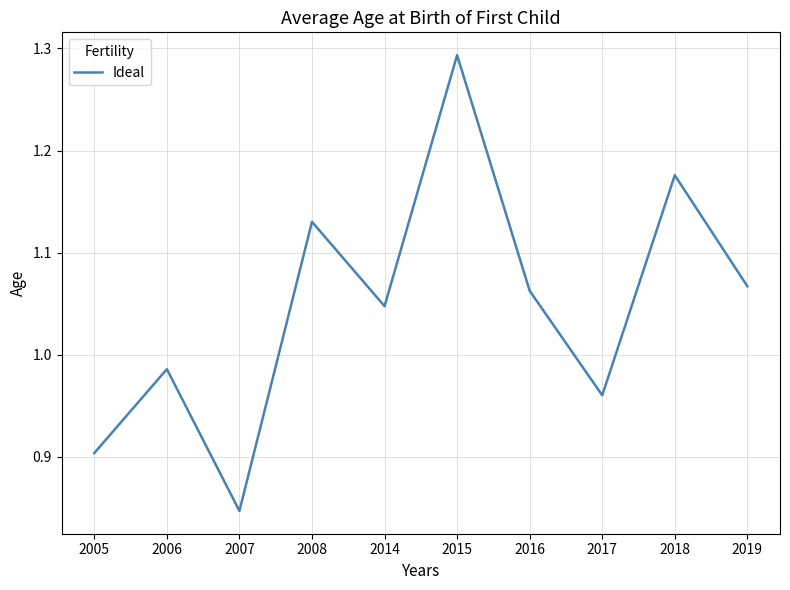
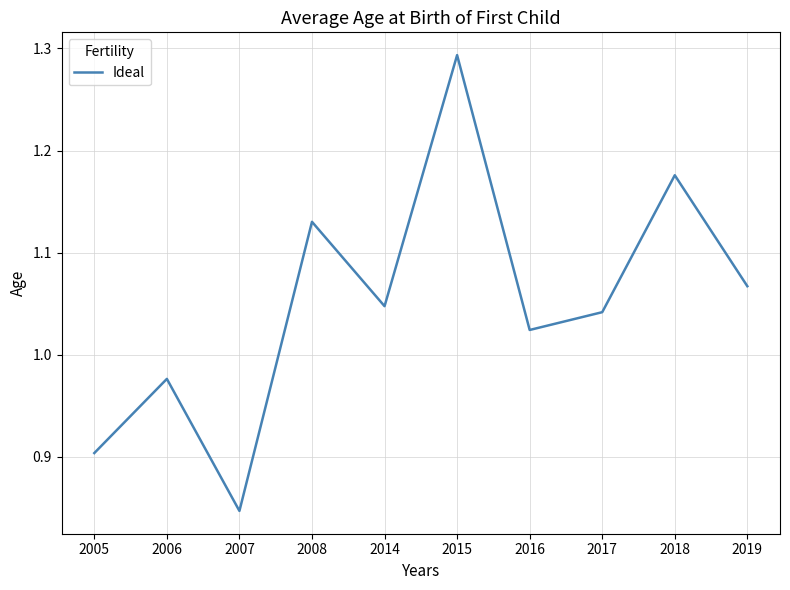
2006: 0.986 -> 0.976
2016: 1.063 -> 1.024
2017: 0.960 -> 1.042
